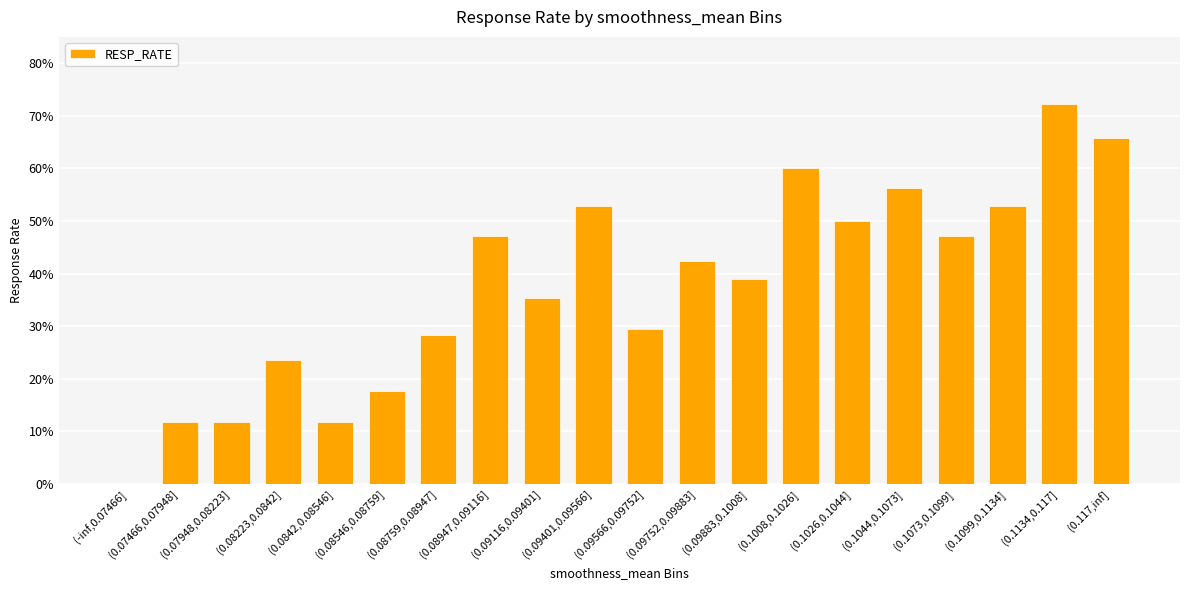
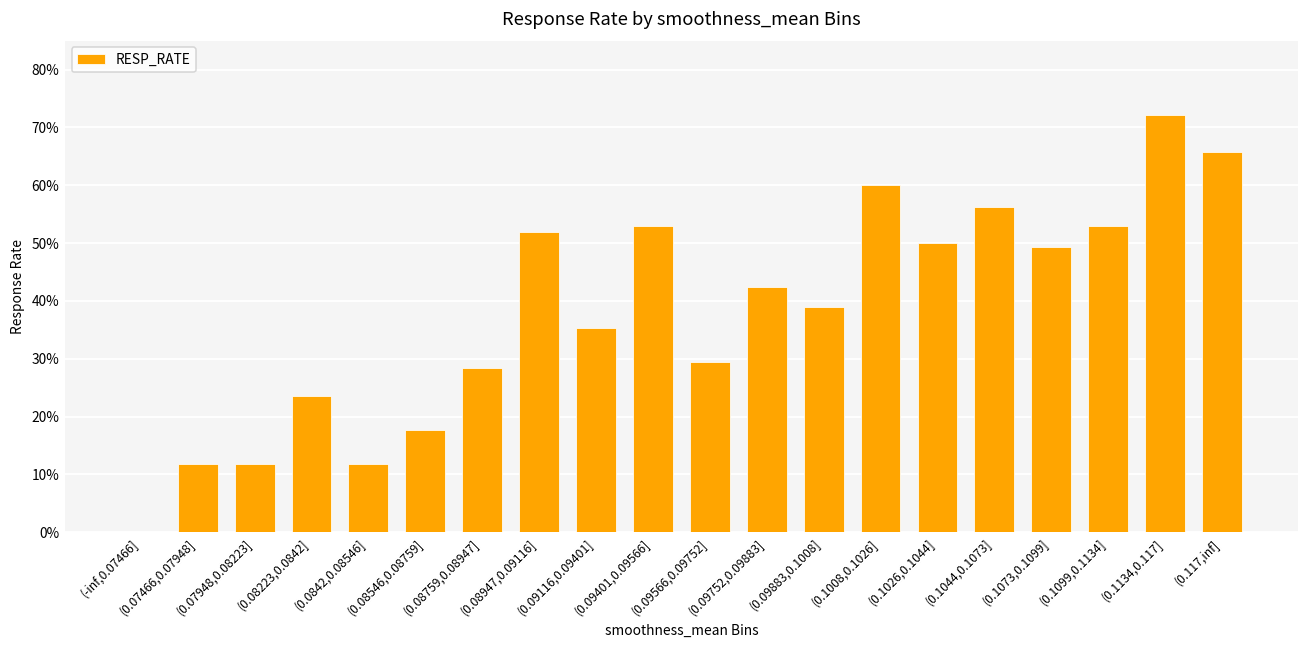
(0.08947,0.09116]: 47% -> 52%
(0.1073,0.1099]: 47% -> 49%
